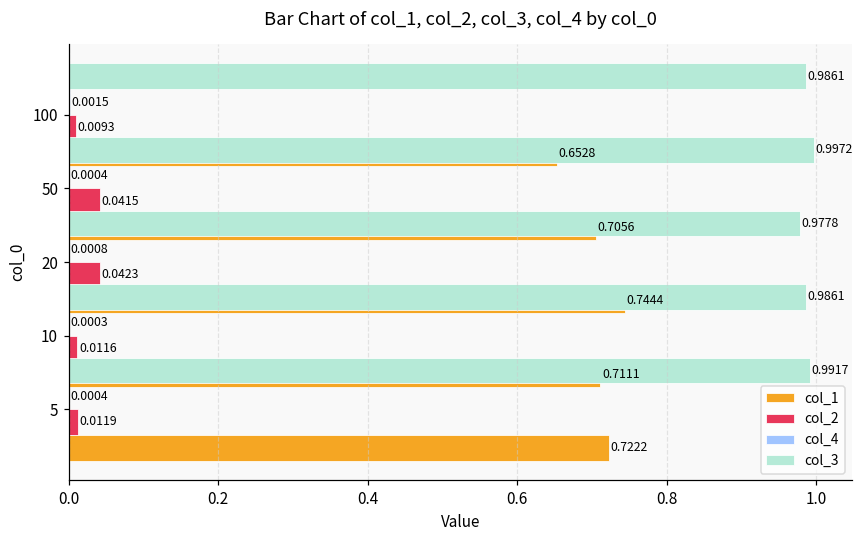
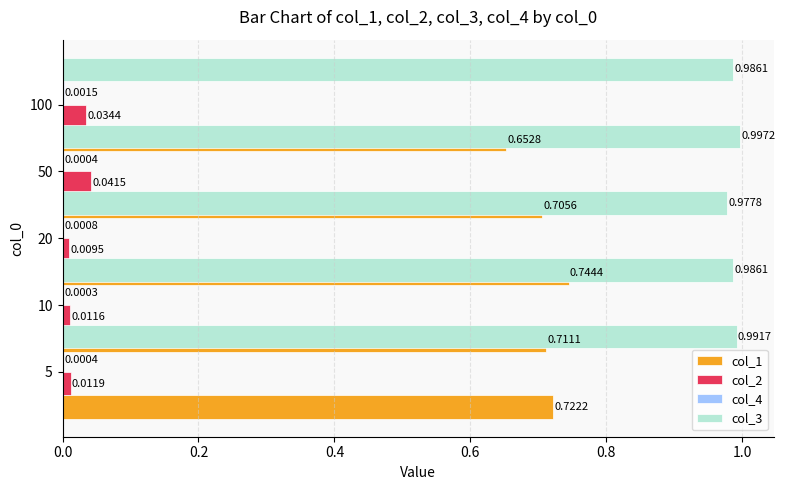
col_2, 100: 0.0093 -> 0.0344
col_2, 20: 0.0423 -> 0.0095
